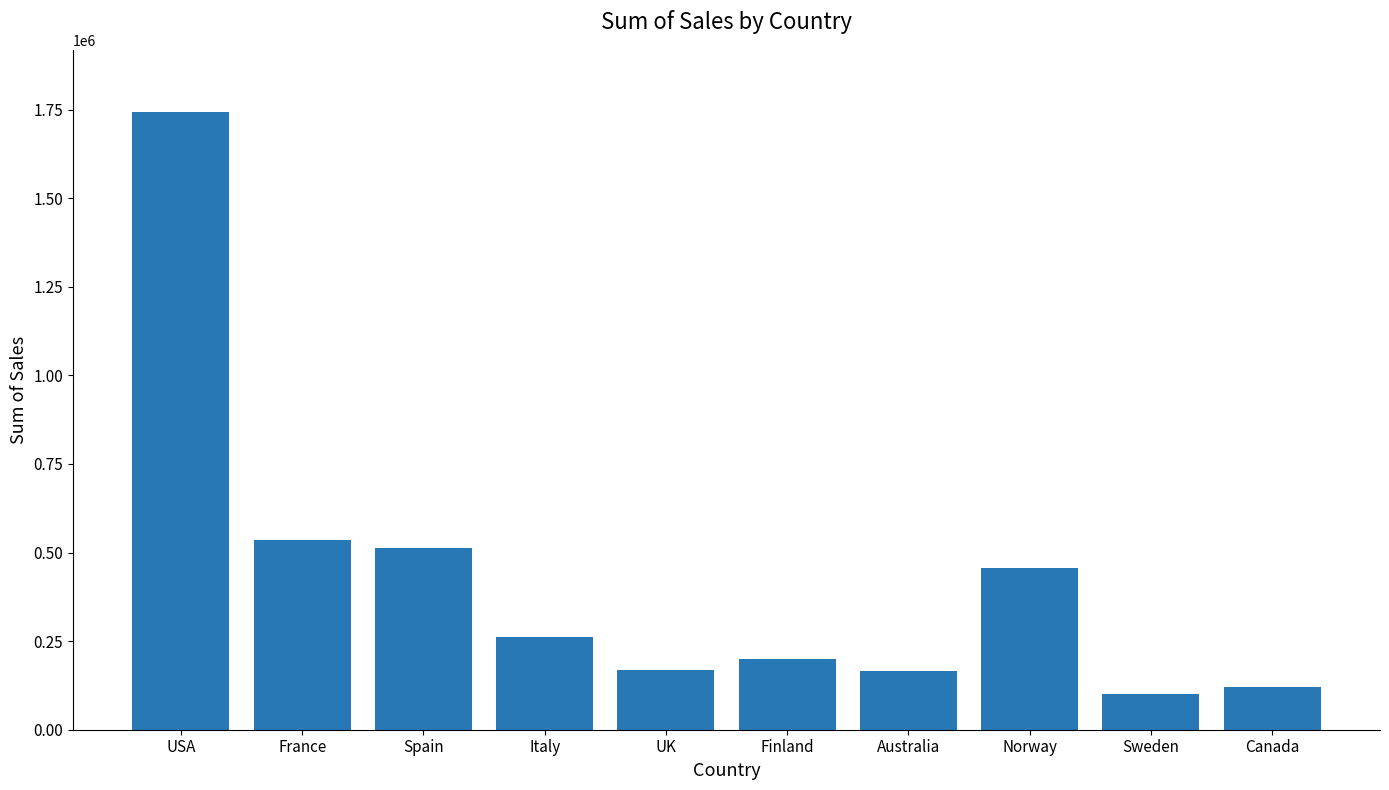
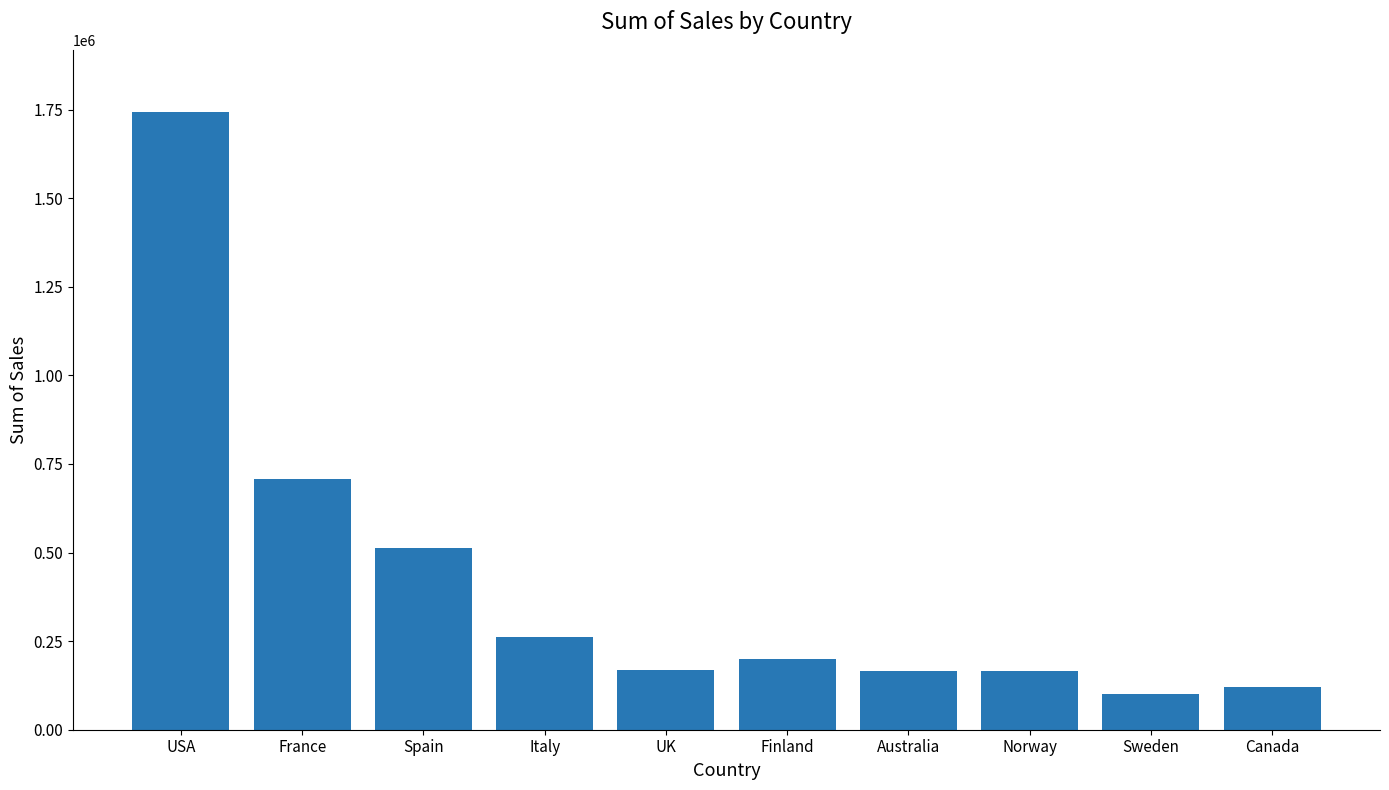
France: 530000 -> 710000
Norway: 460000 -> 160000
